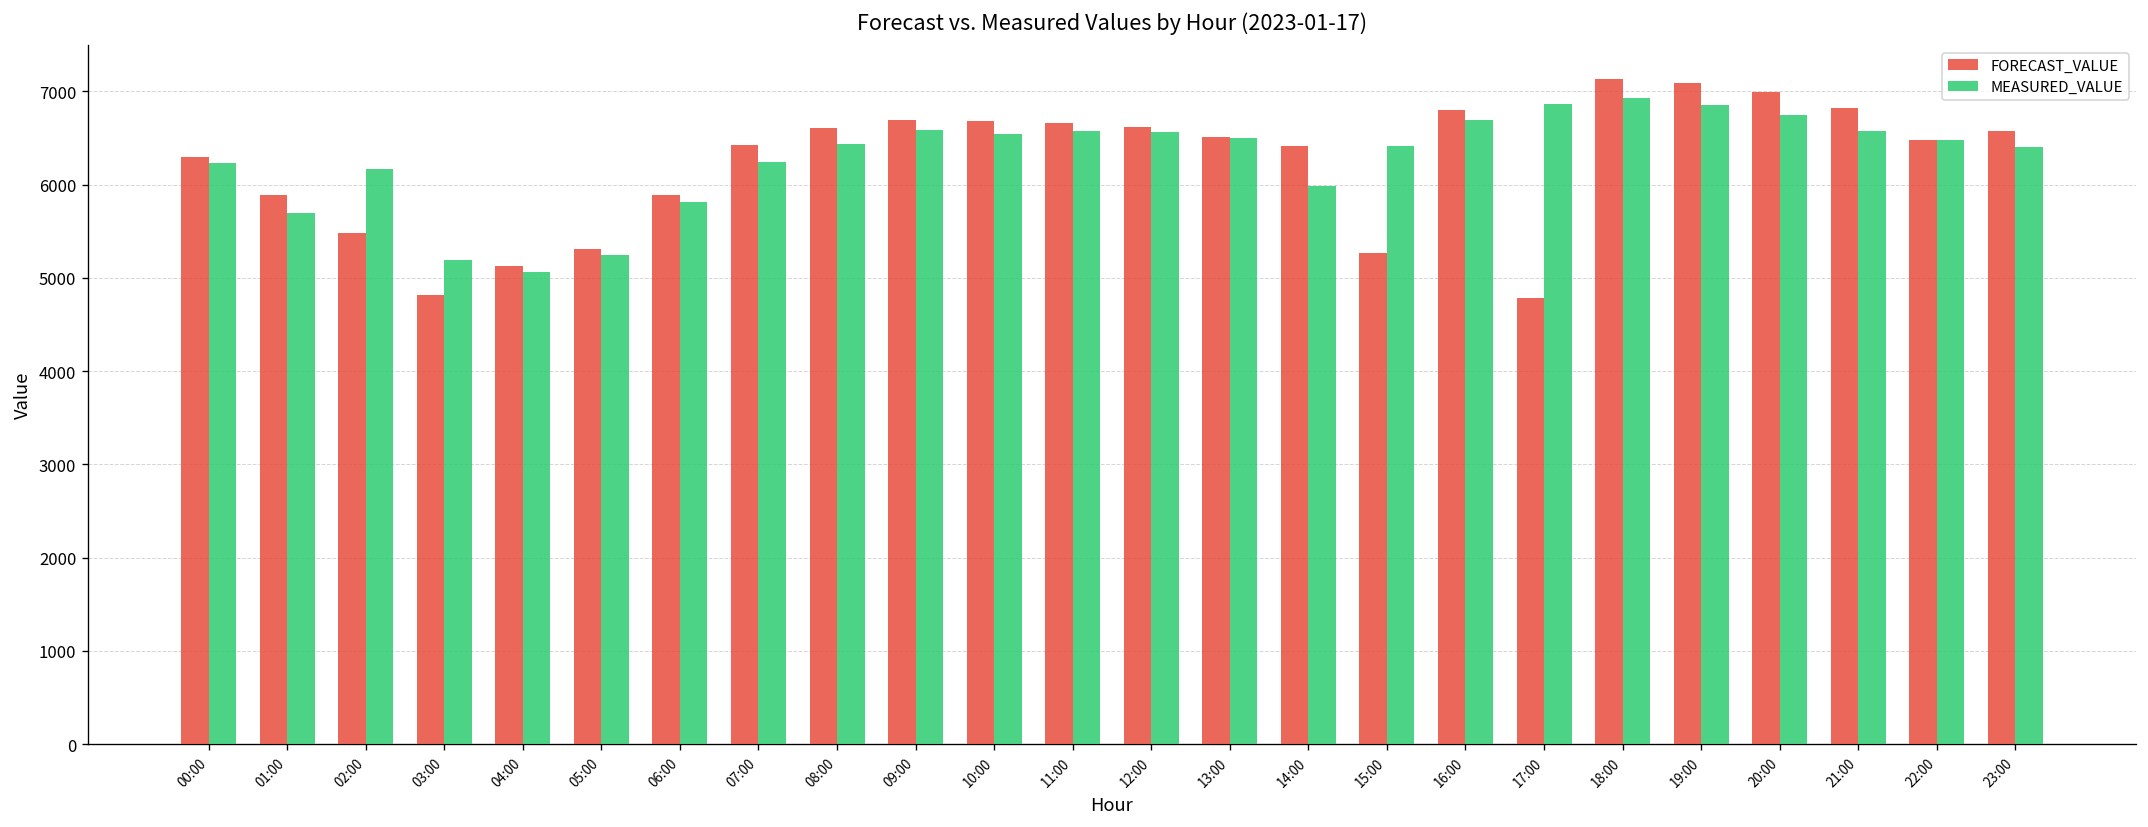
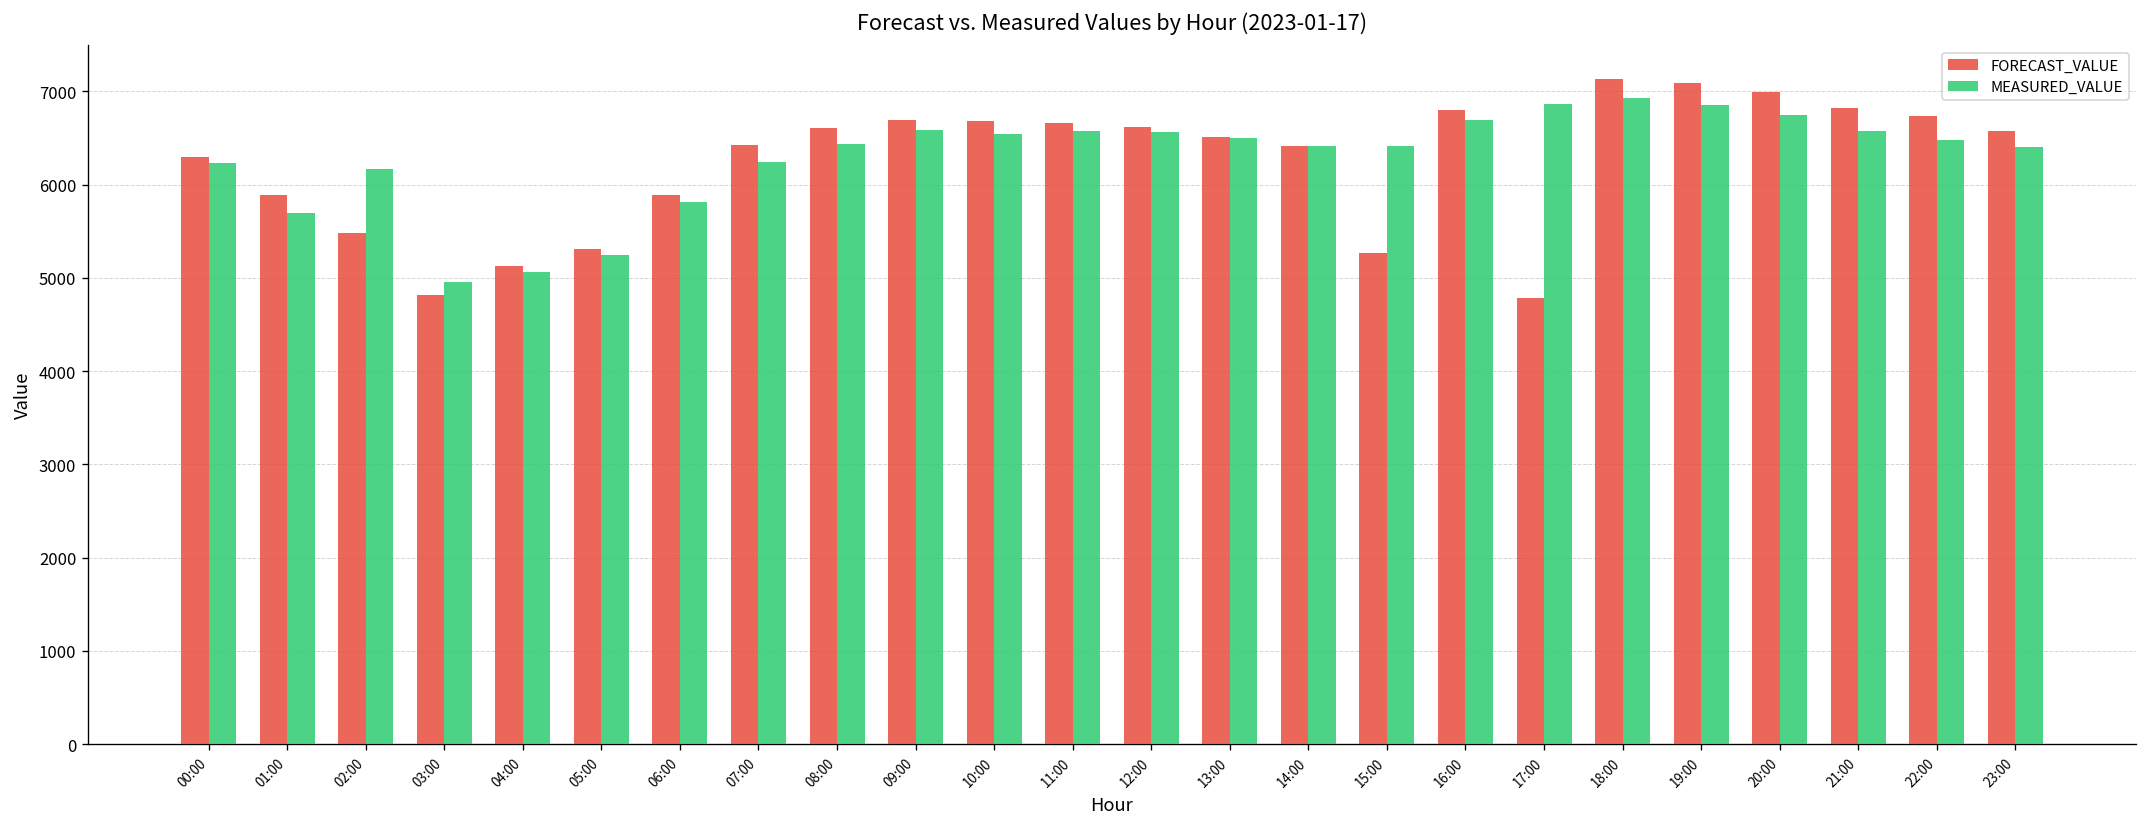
MEASURED_VALUE, 03:00: 5200 -> 5000
MEASURED_VALUE, 14:00: 6000 -> 6400
FORECAST_VALUE, 22:00: 6500 -> 6700
